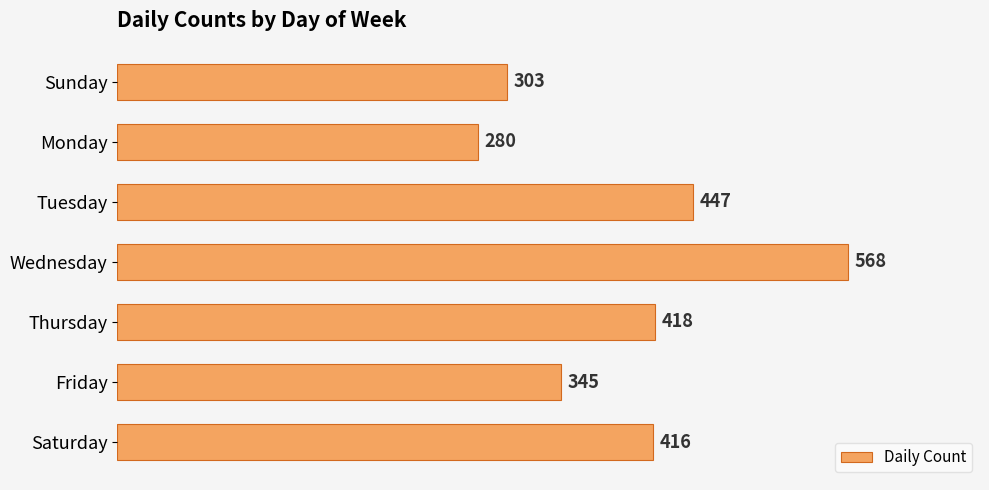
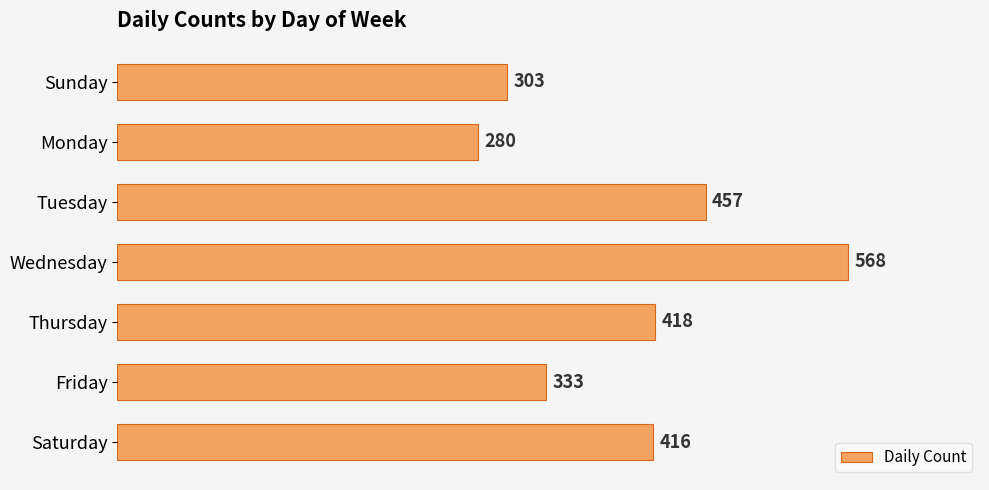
Tuesday: 447 -> 457
Friday: 345 -> 333
